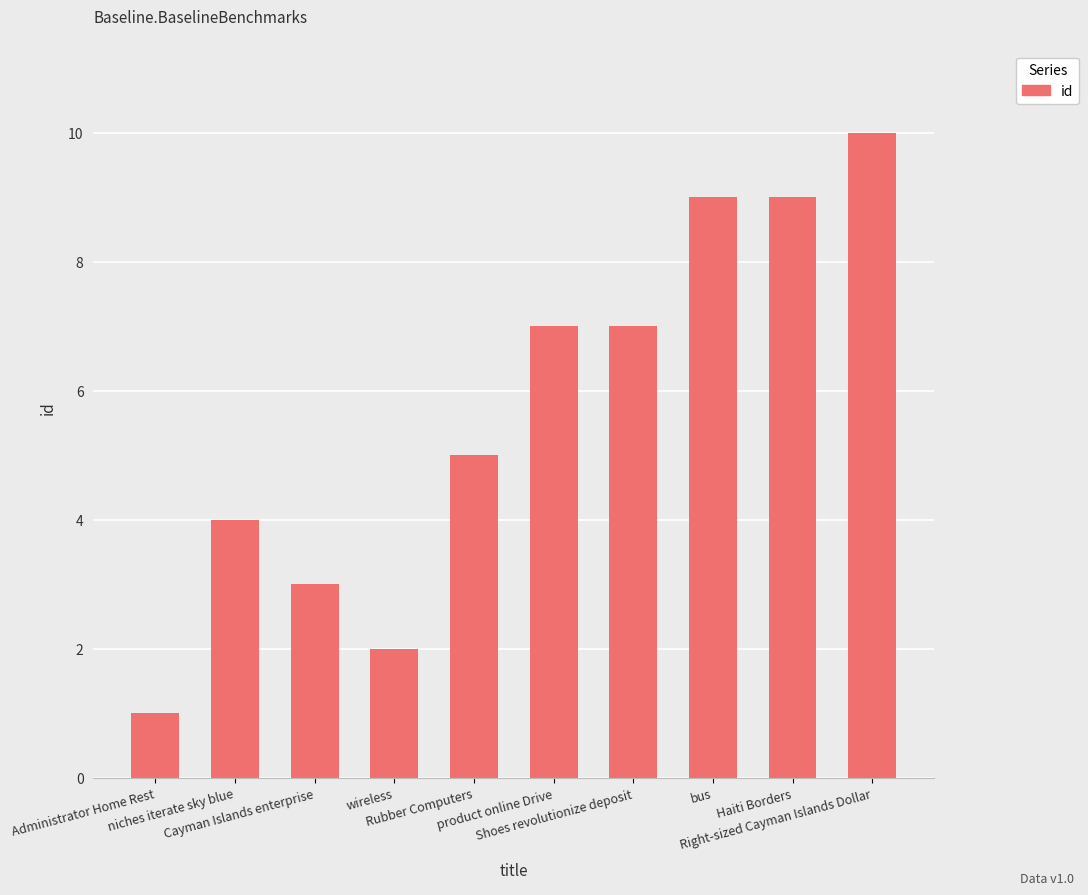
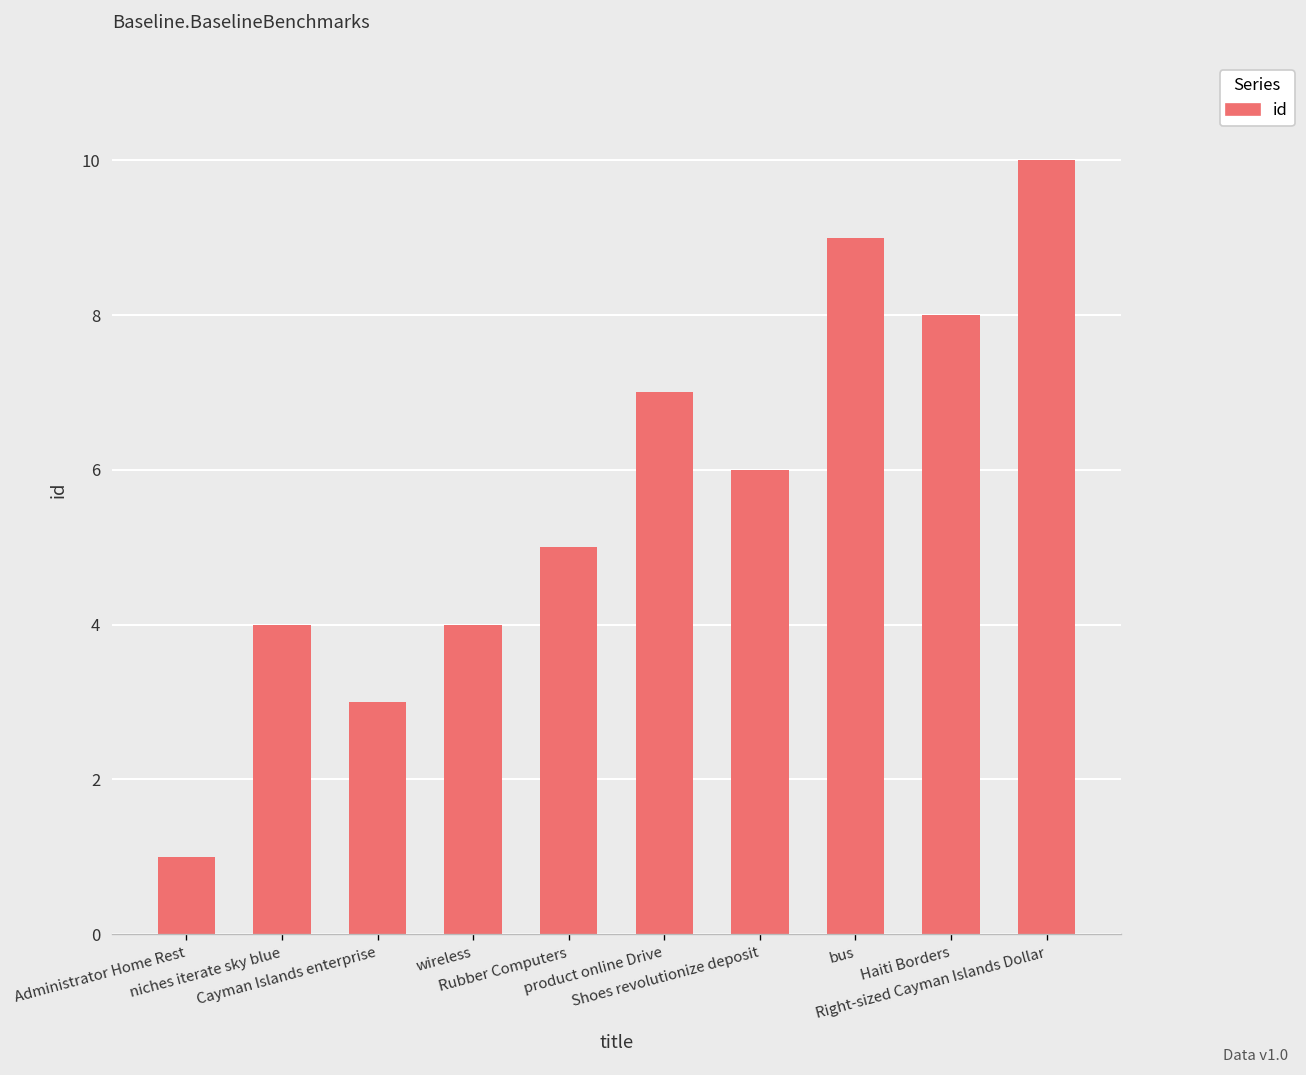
wireless: 2 -> 4
Shoes revolutionize deposit: 7 -> 6
Haiti Borders: 9 -> 8
